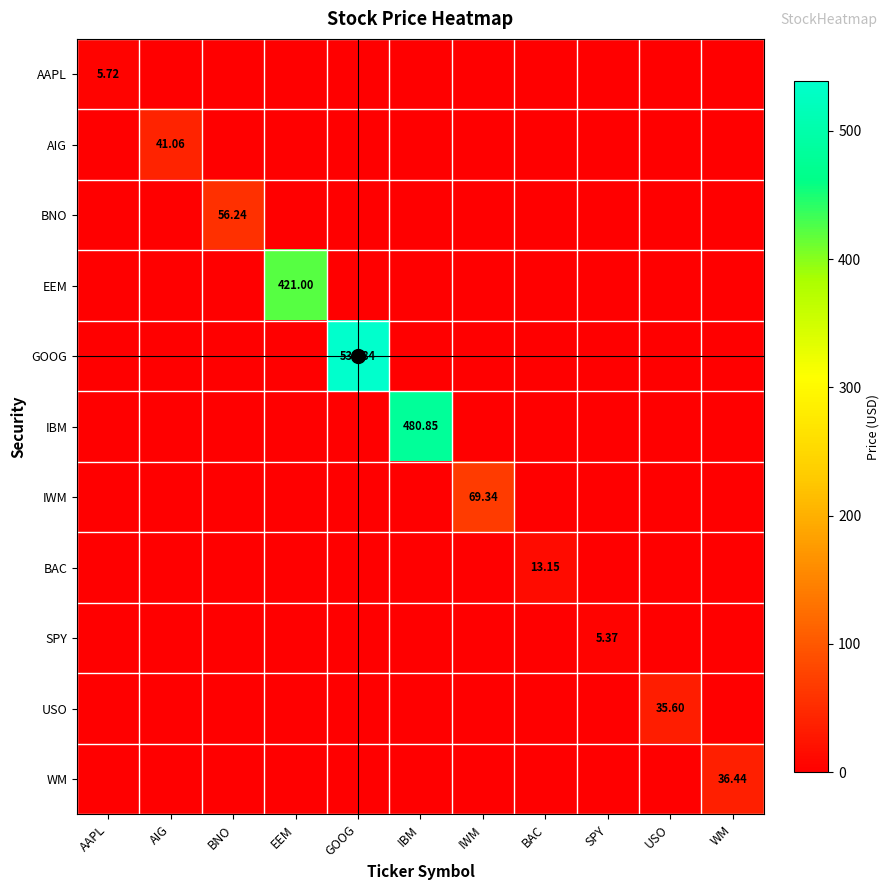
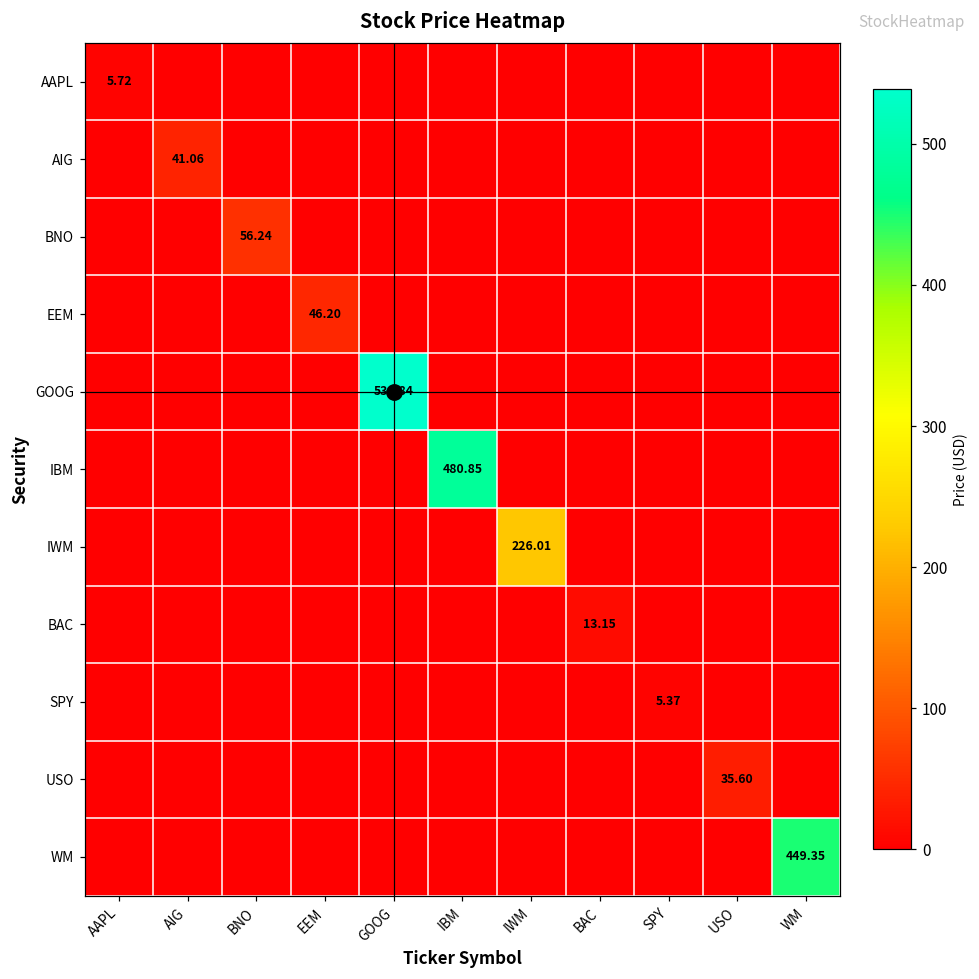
EEM, EEM: 421.00 -> 46.20
IWM, IWM: 69.34 -> 226.01
WM, WM: 36.44 -> 449.35
